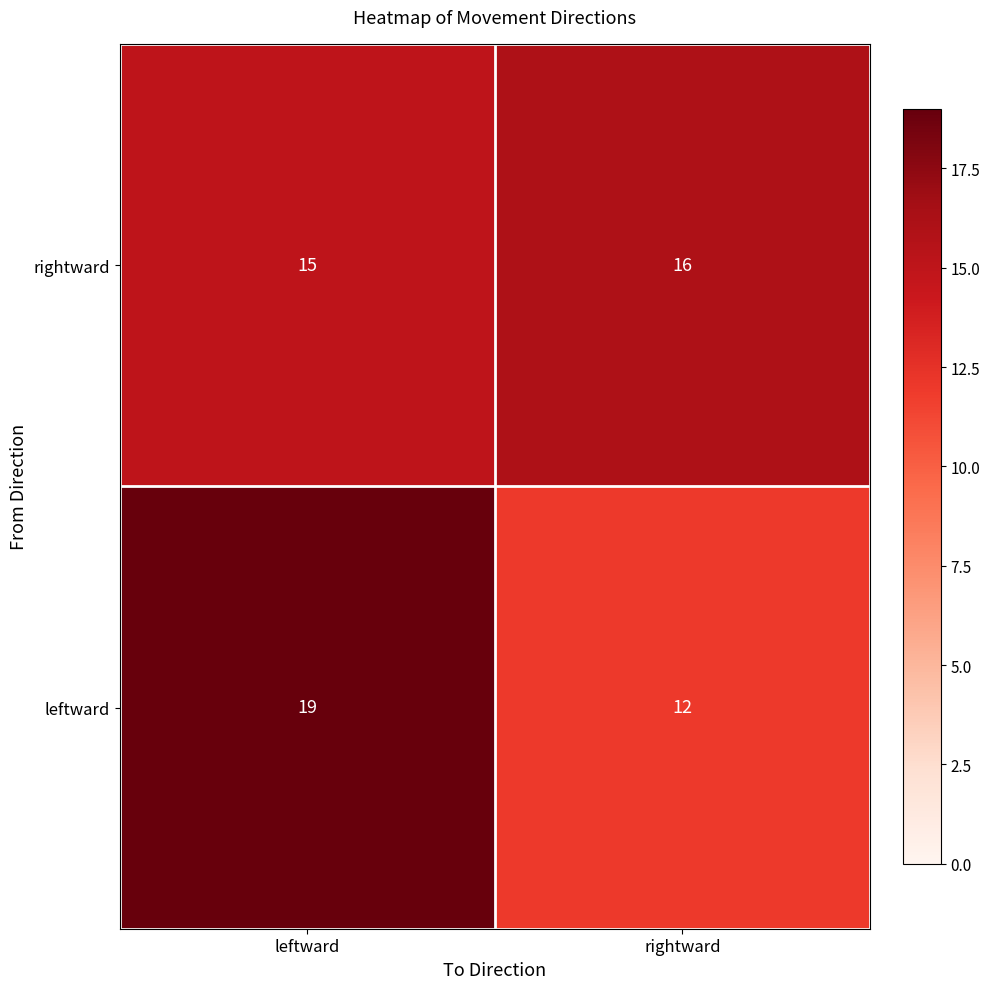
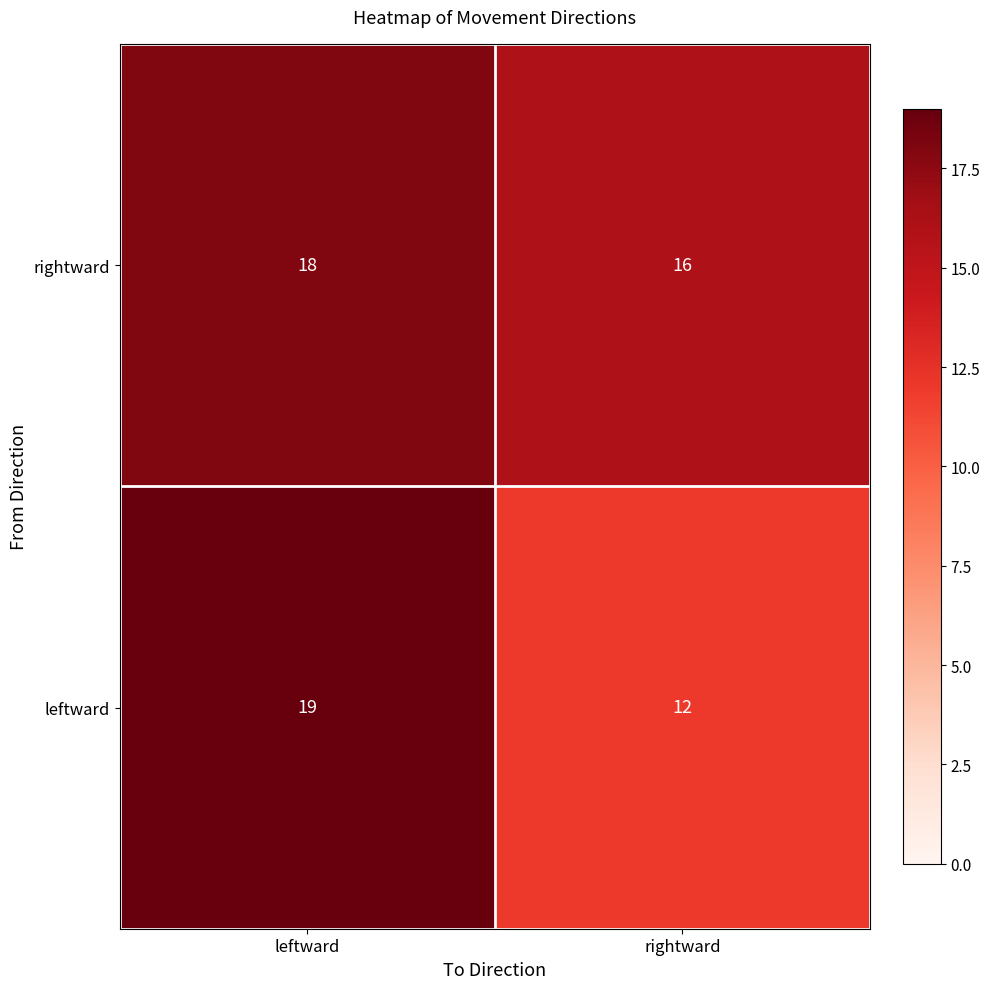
rightward, leftward: 15 -> 18
